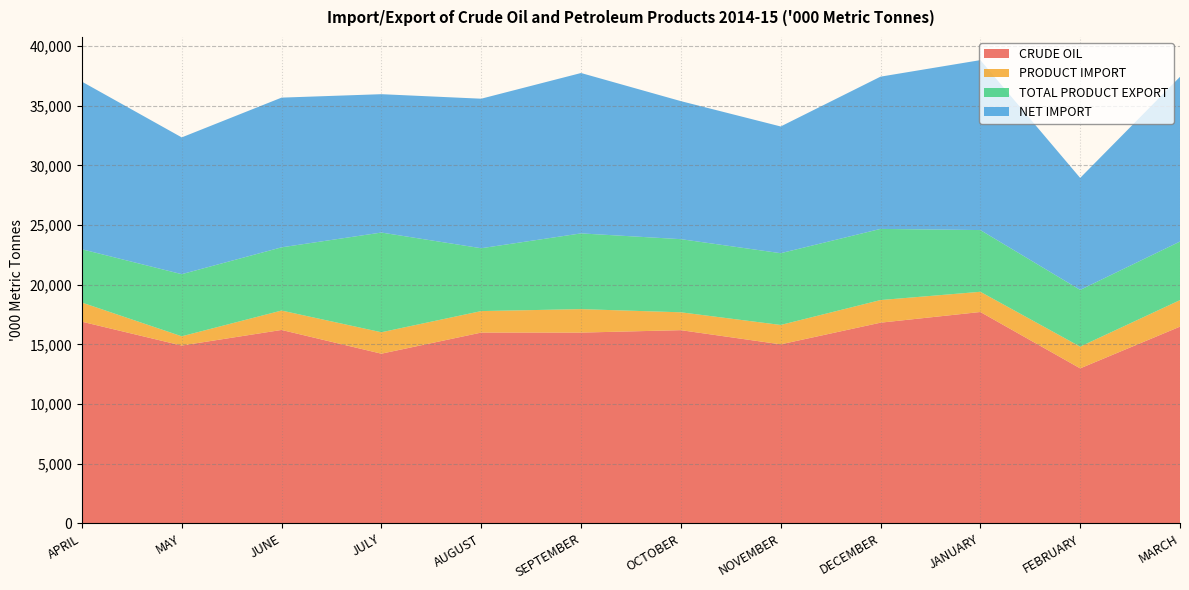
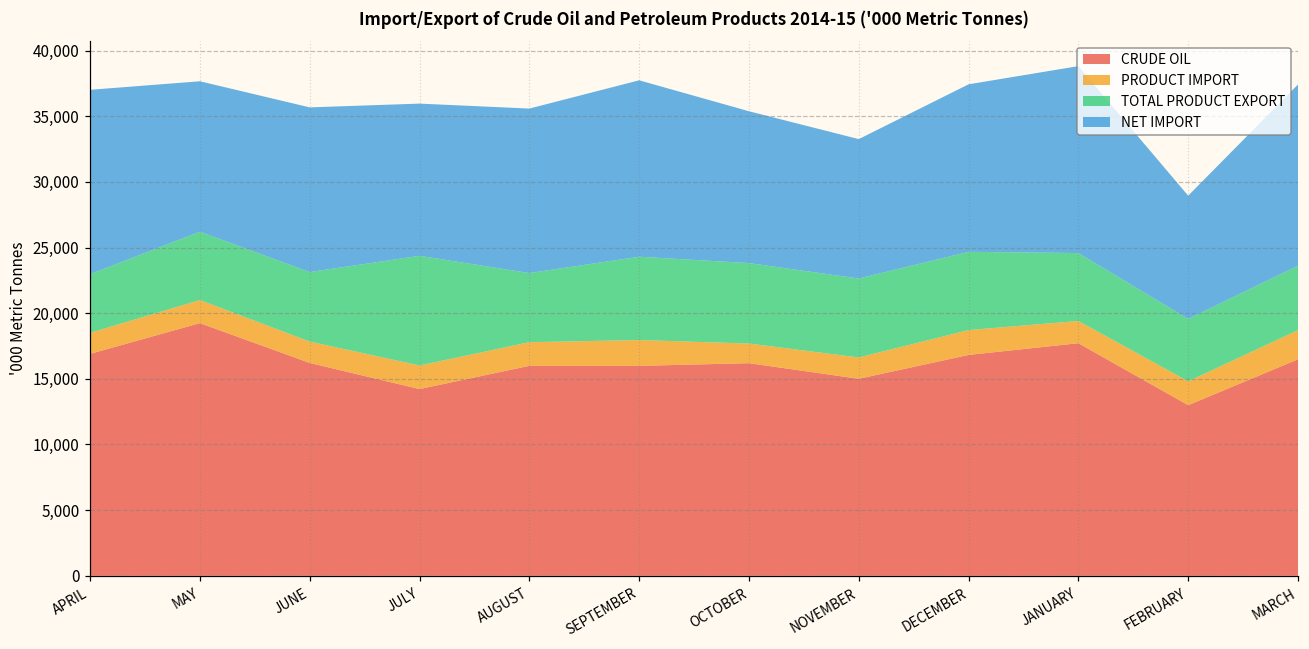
CRUDE OIL, MAY: 14,900 -> 19,200
PRODUCT IMPORT, MAY: 800 -> 1,800
